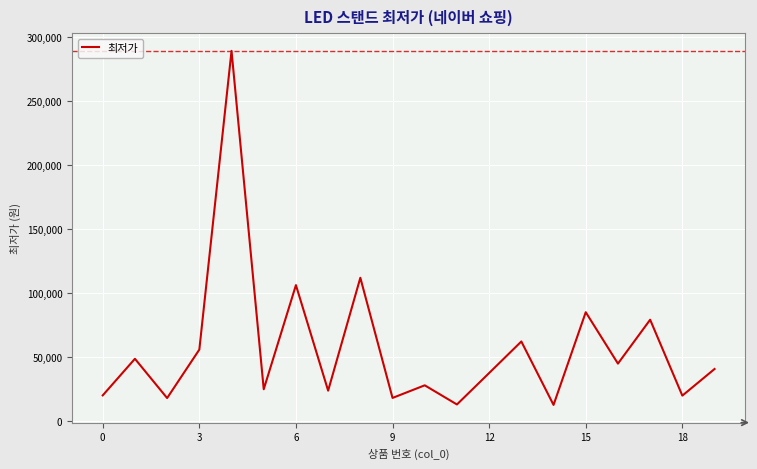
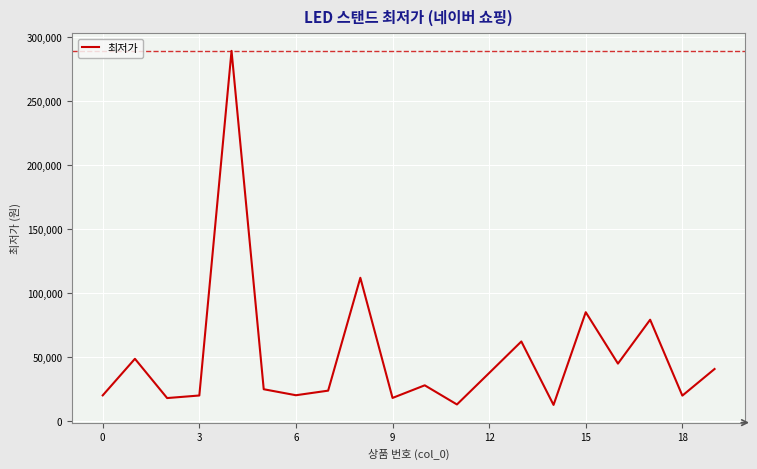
3: 56,000 -> 20,000
6: 106,000 -> 20,000
